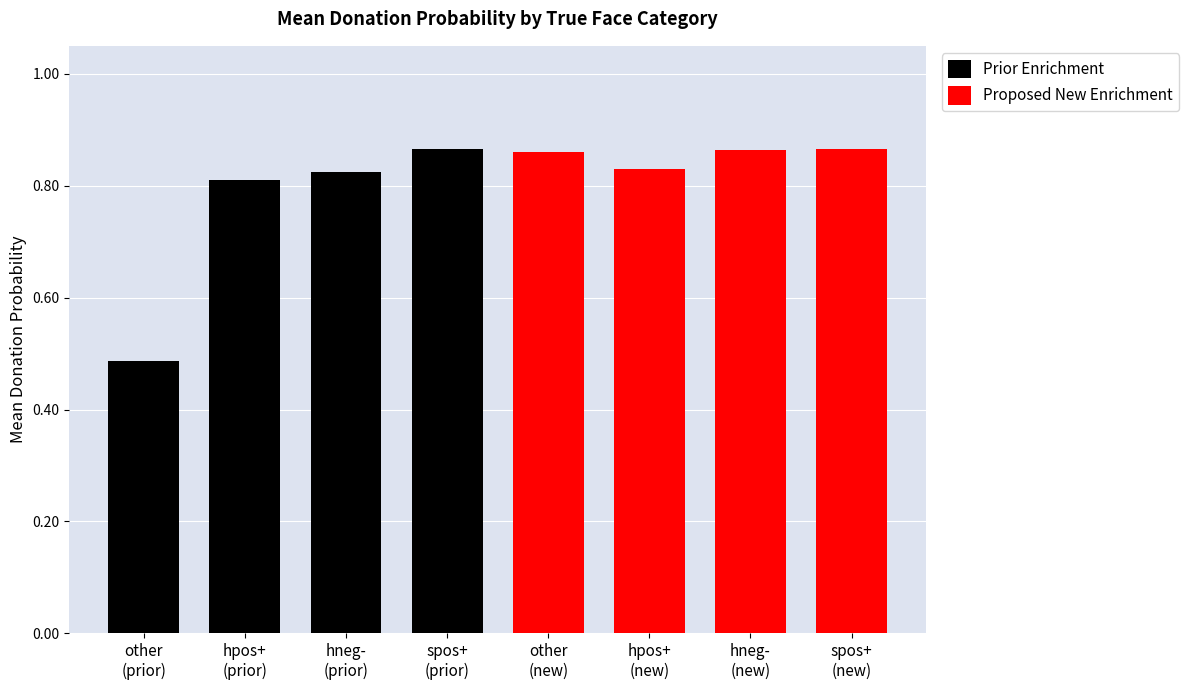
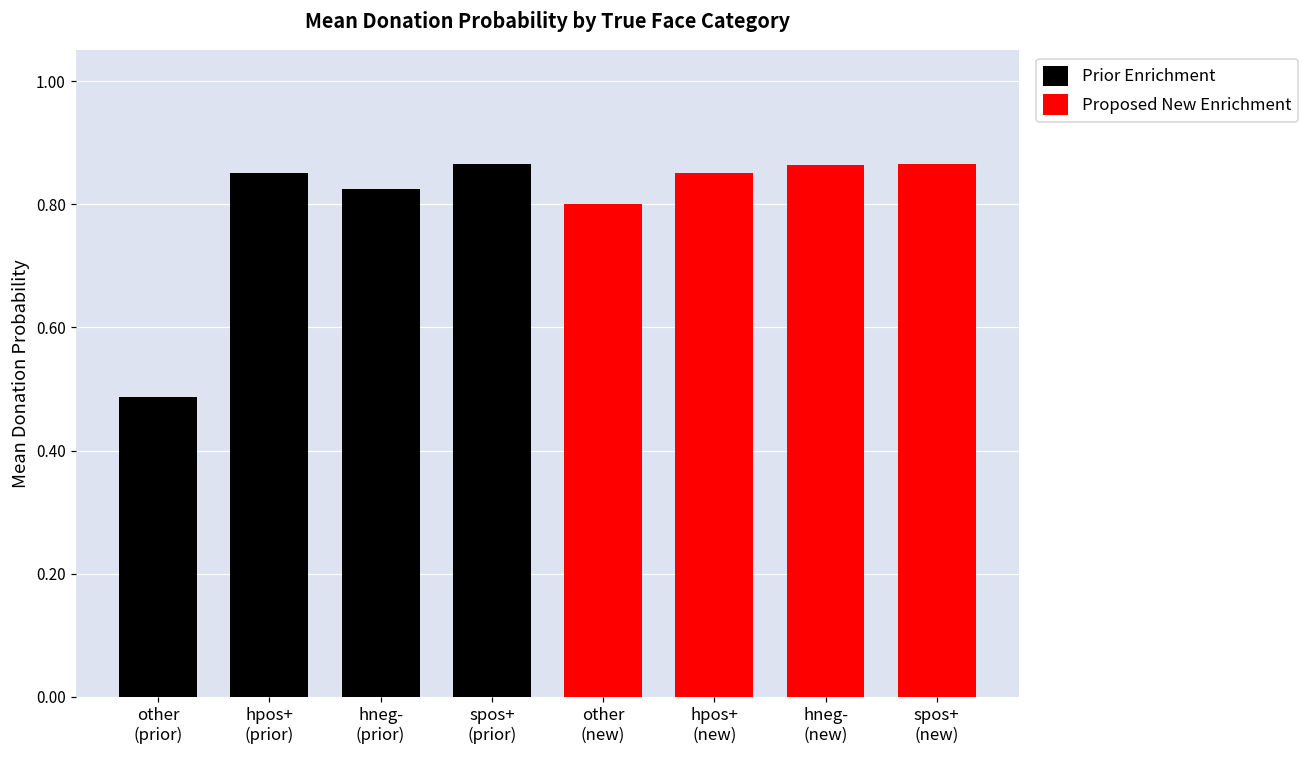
Prior Enrichment, hpos+ (prior): 0.81 -> 0.85
Proposed New Enrichment, other (new): 0.86 -> 0.80
Proposed New Enrichment, hpos+ (new): 0.83 -> 0.85
